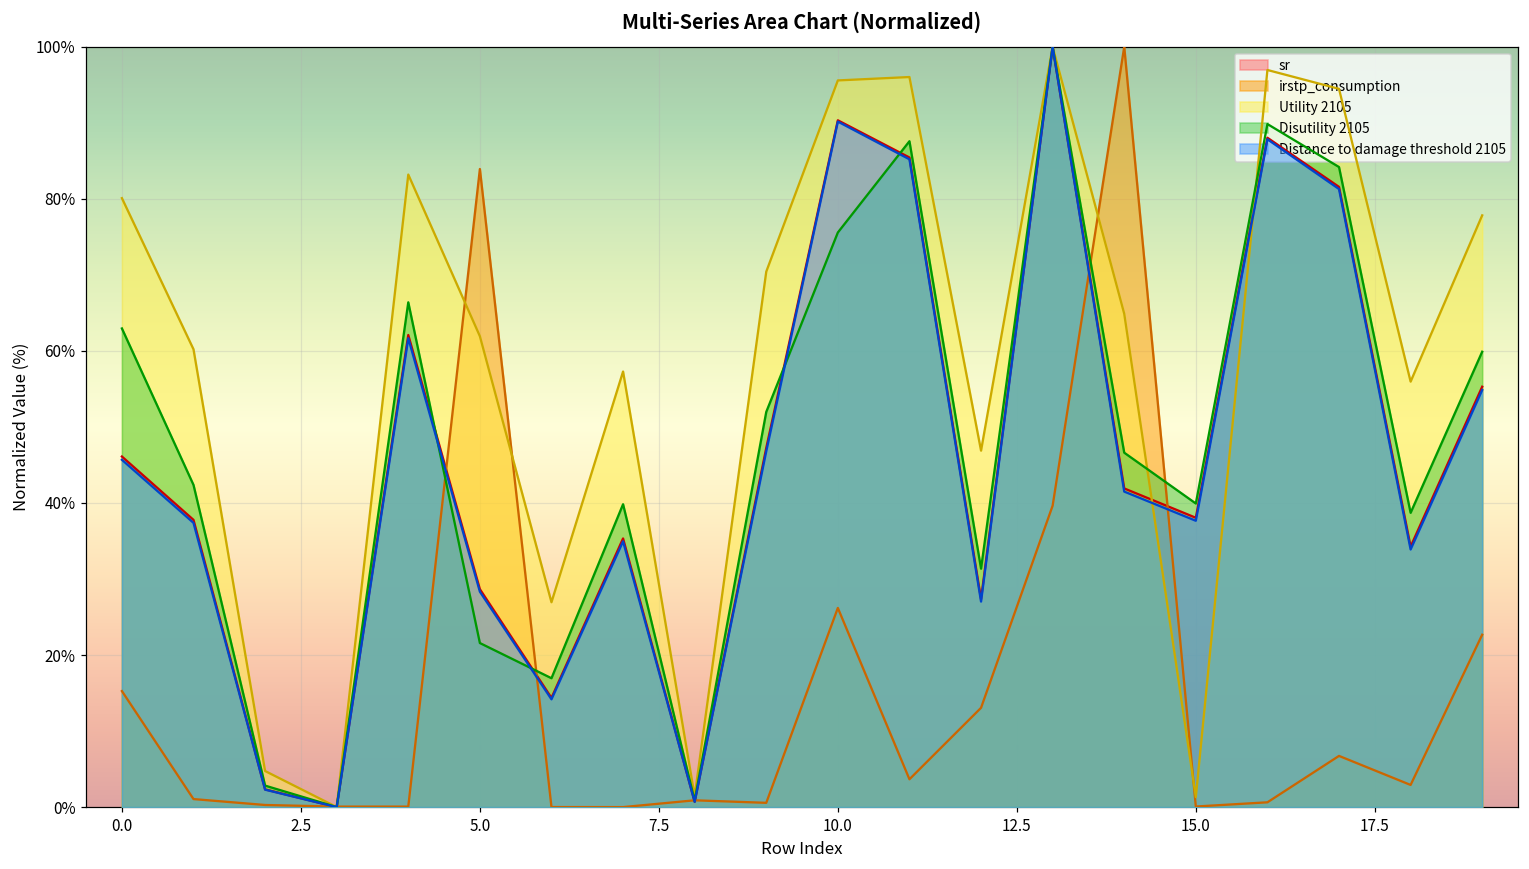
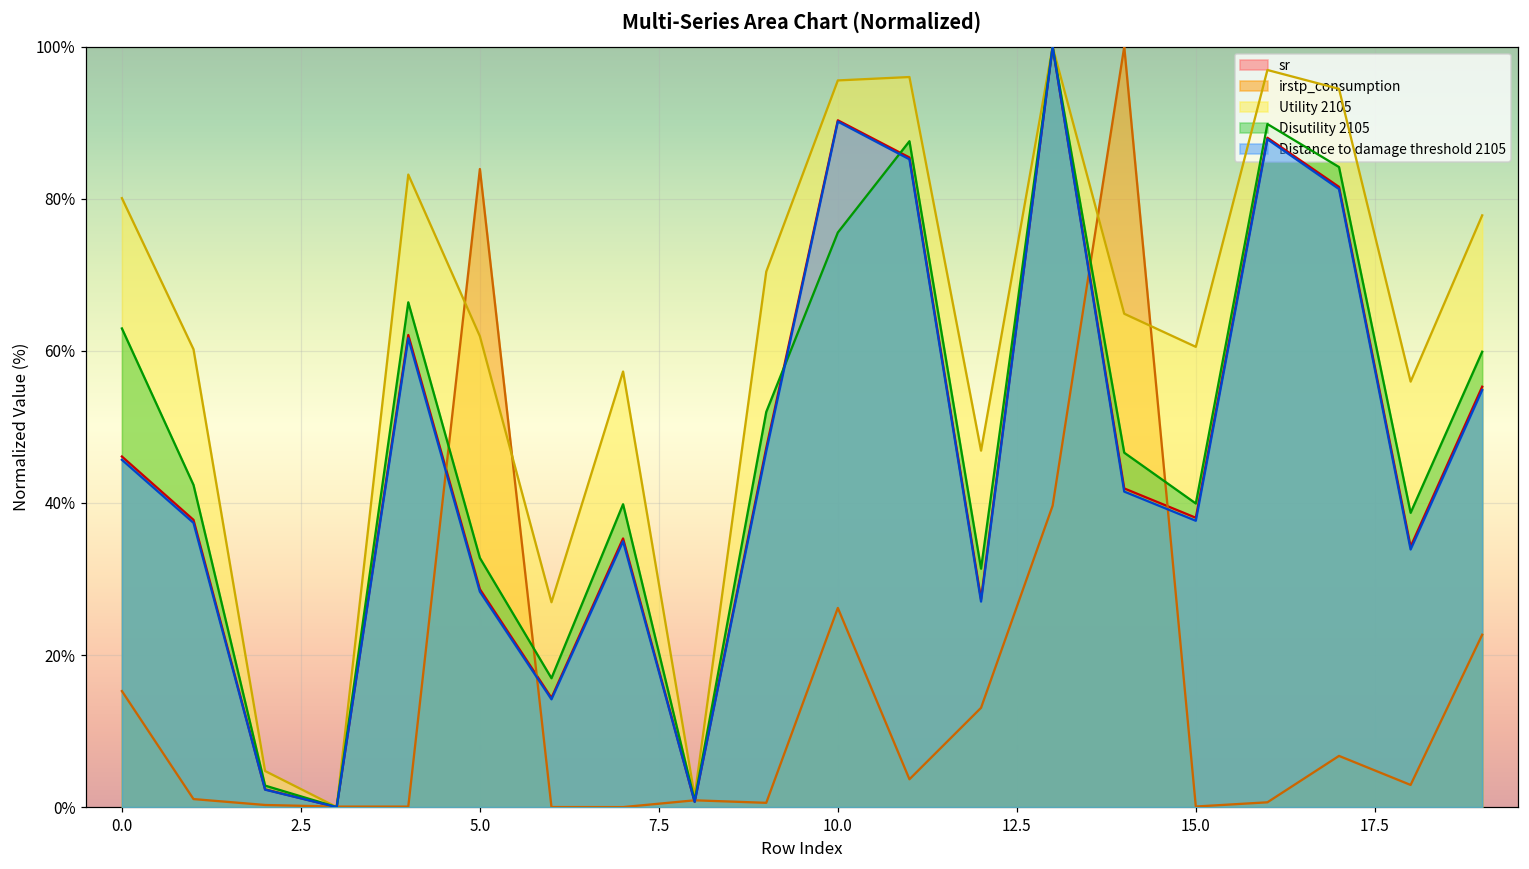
Disutility 2105, 5.0: 22% -> 33%
Utility 2105, 15.0: 1% -> 61%
